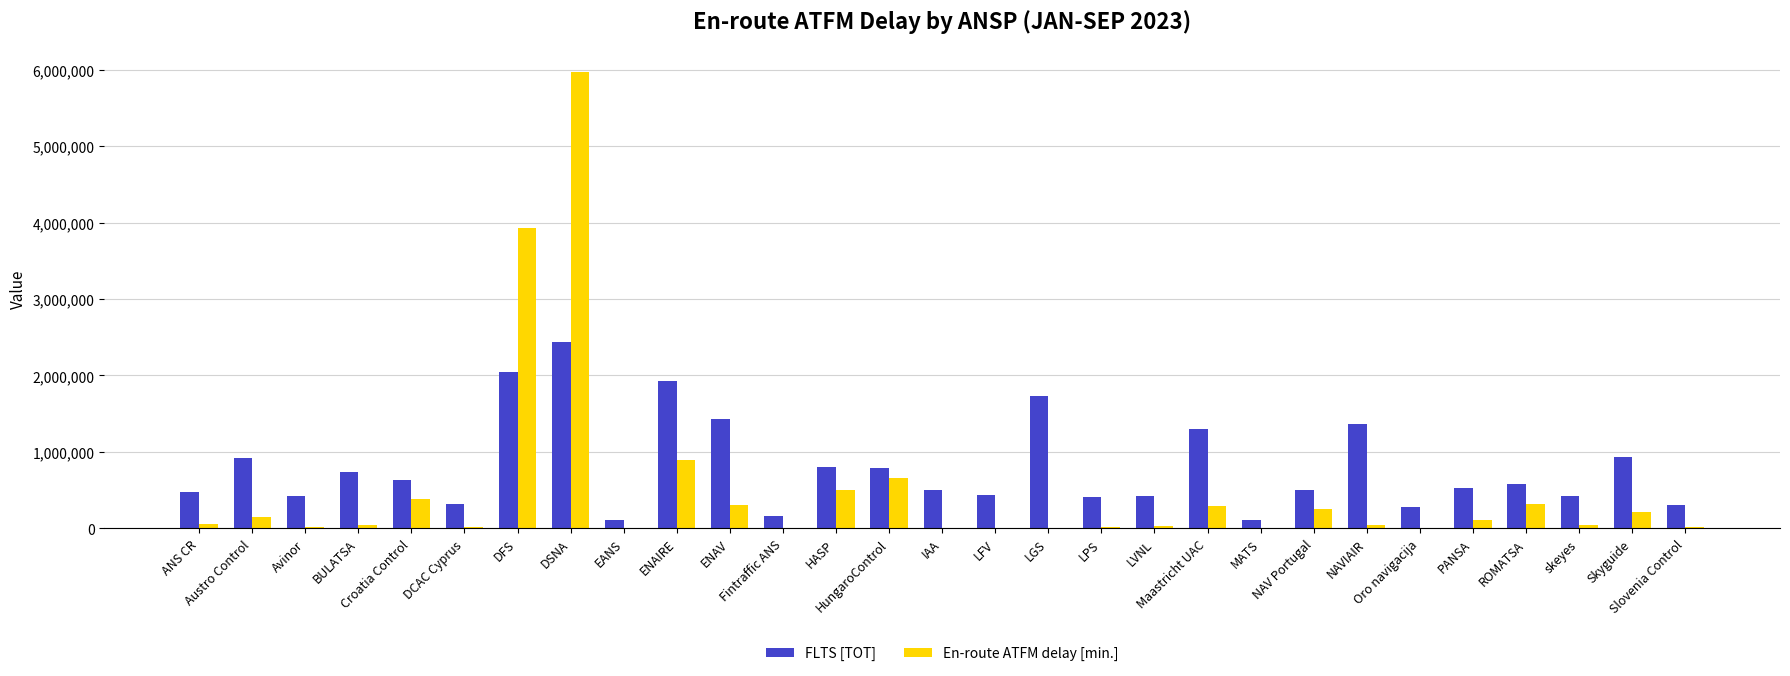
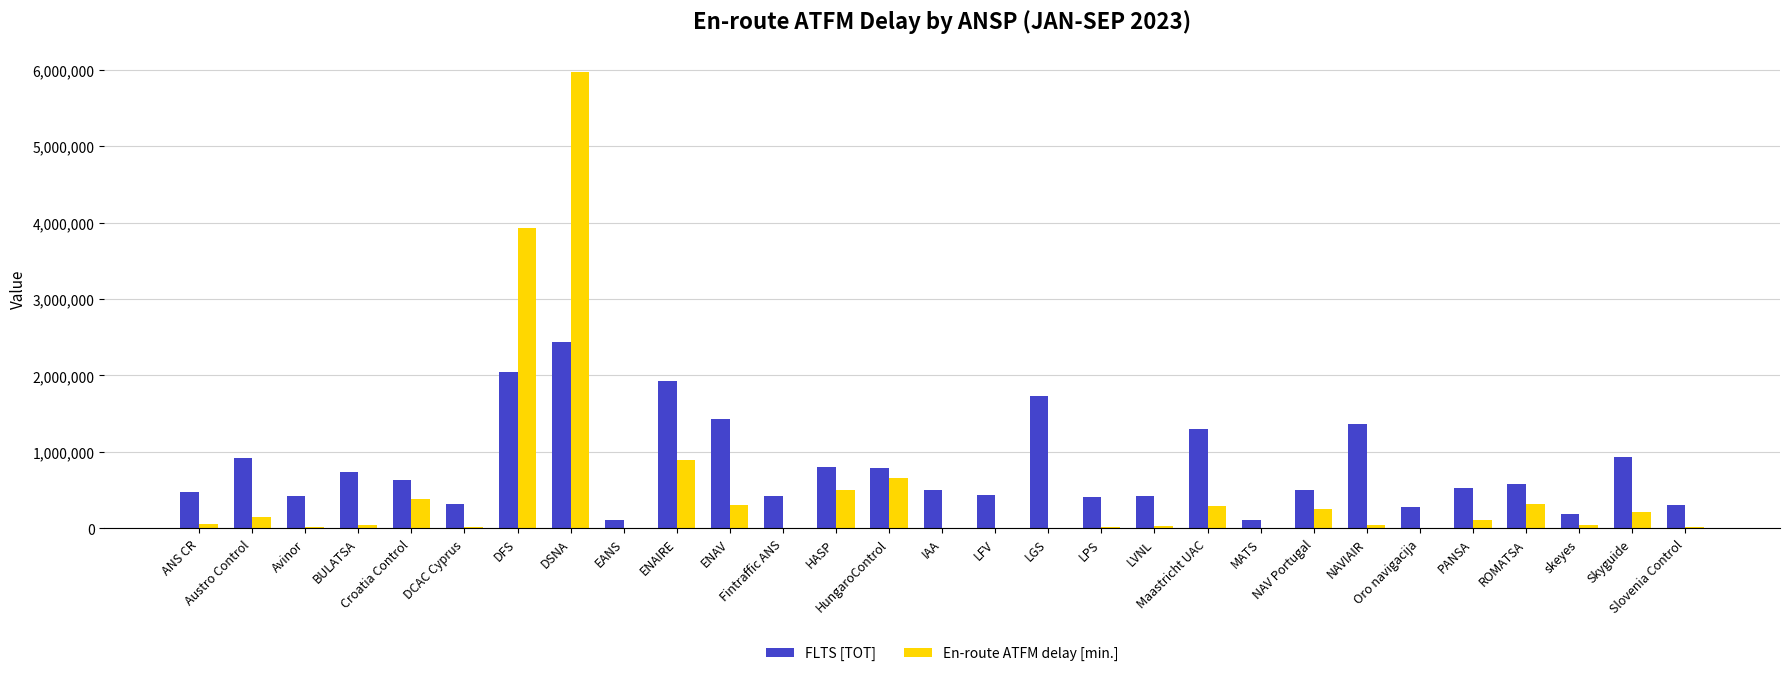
FLTS [TOT], Fintraffic ANS: 200,000 -> 400,000
FLTS [TOT], skeyes: 400,000 -> 200,000
